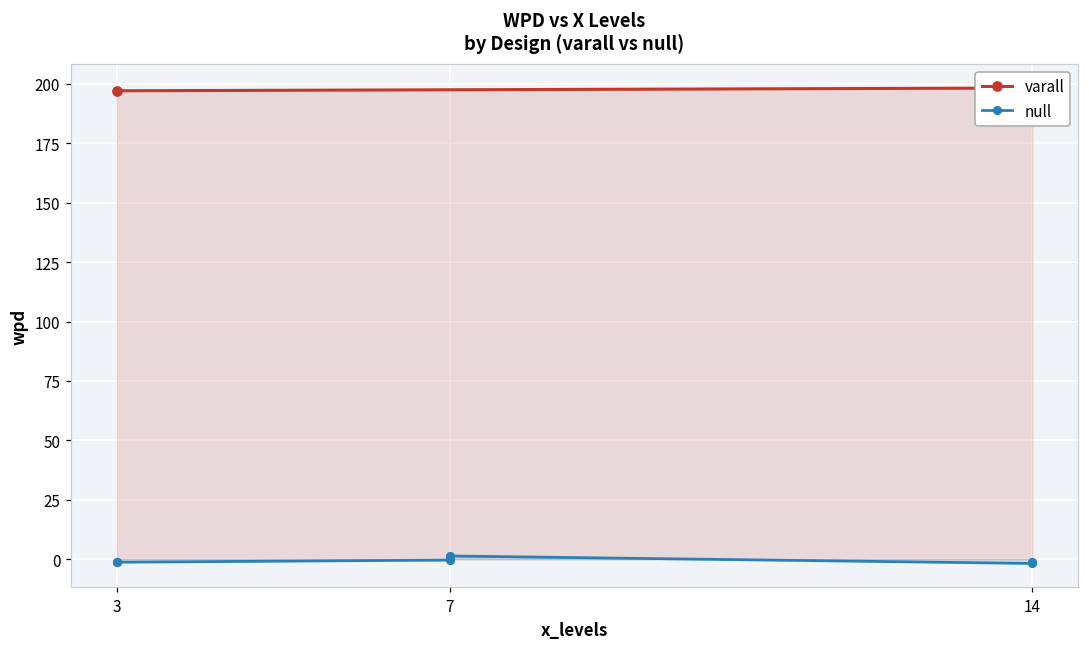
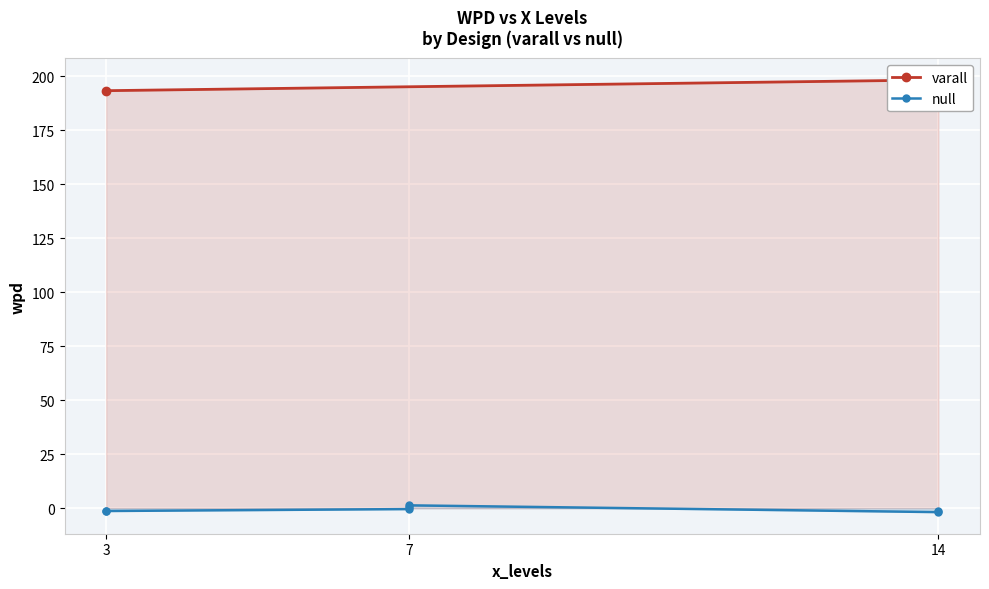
varall, 3: 197 -> 193
